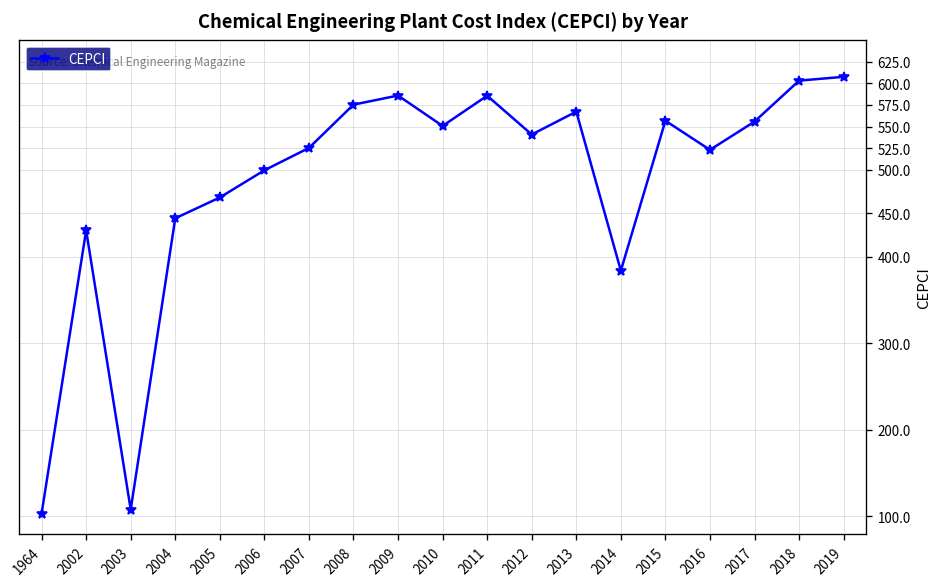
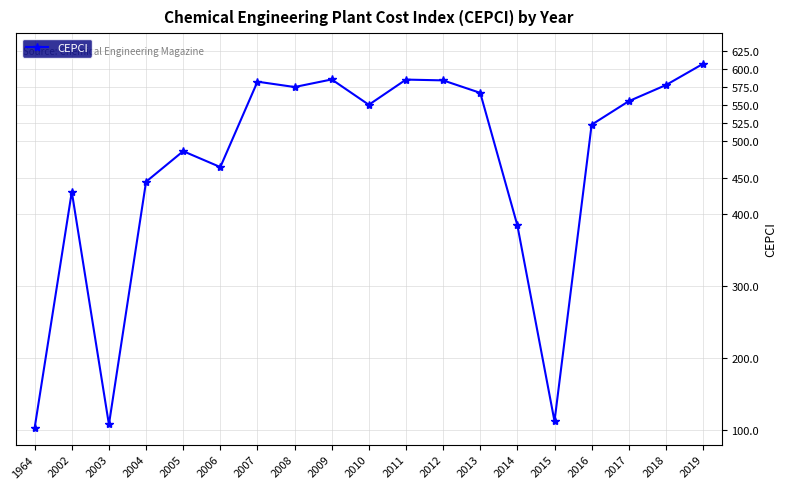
2005: 470 -> 490
2006: 500 -> 460
2007: 530 -> 580
2012: 540 -> 580
2015: 560 -> 110
2018: 600 -> 580
